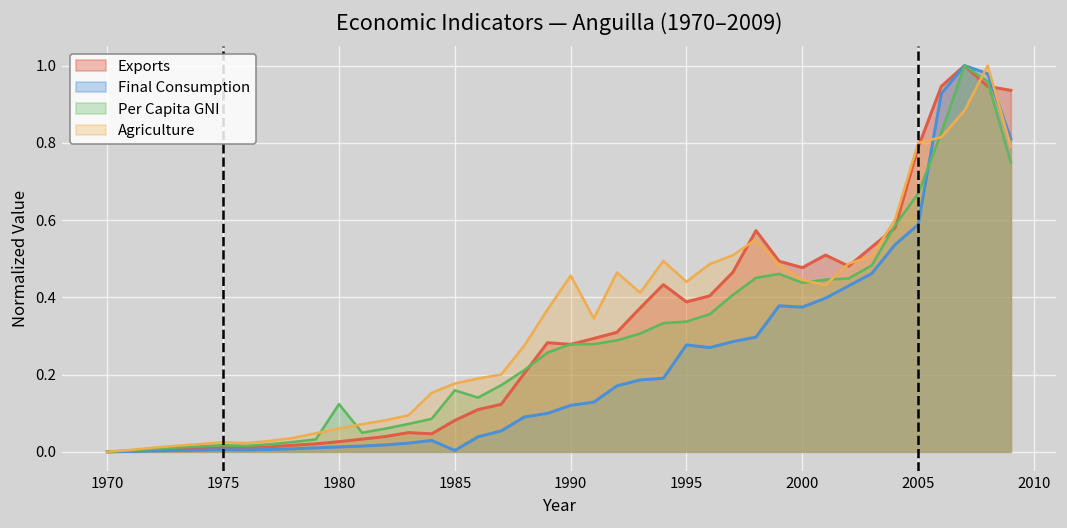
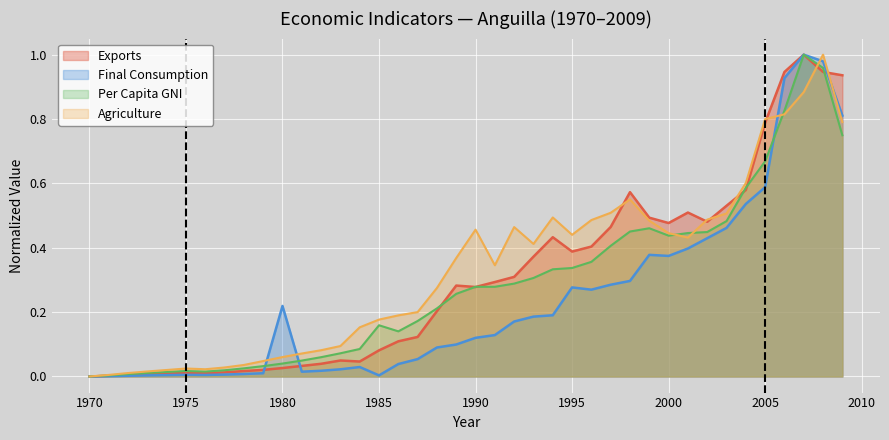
Final Consumption, 1980: 0.01 -> 0.22
Per Capita GNI, 1980: 0.12 -> 0.04
